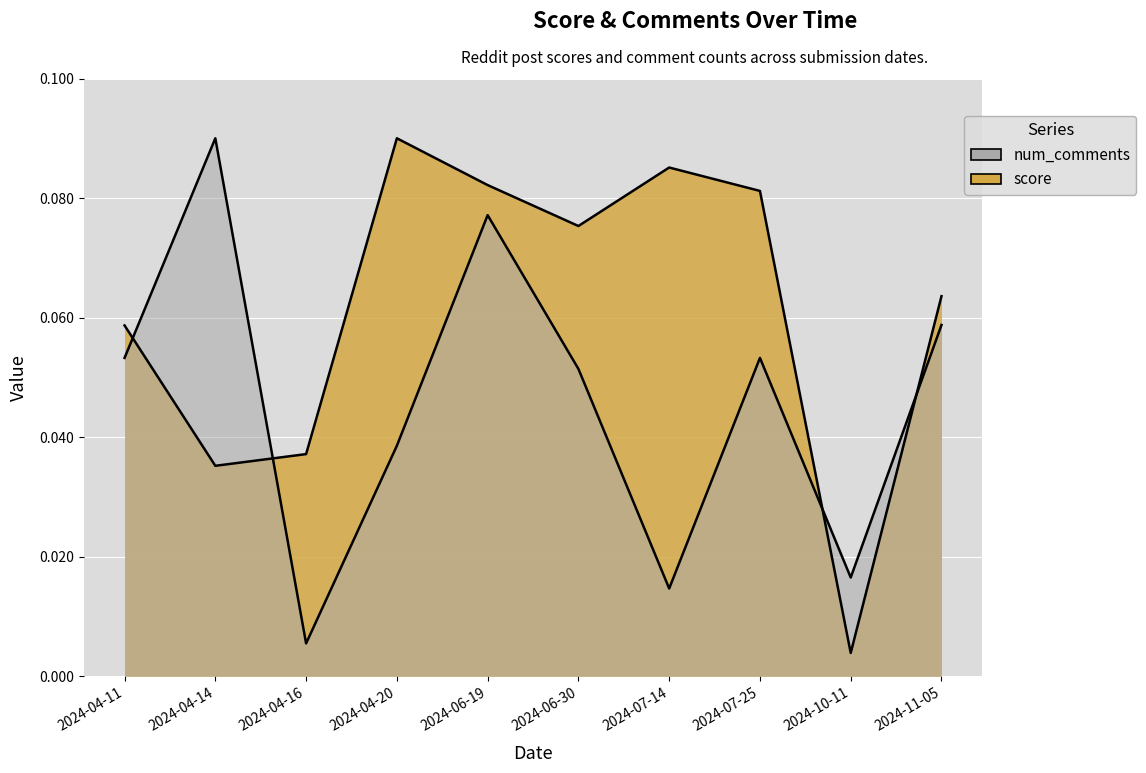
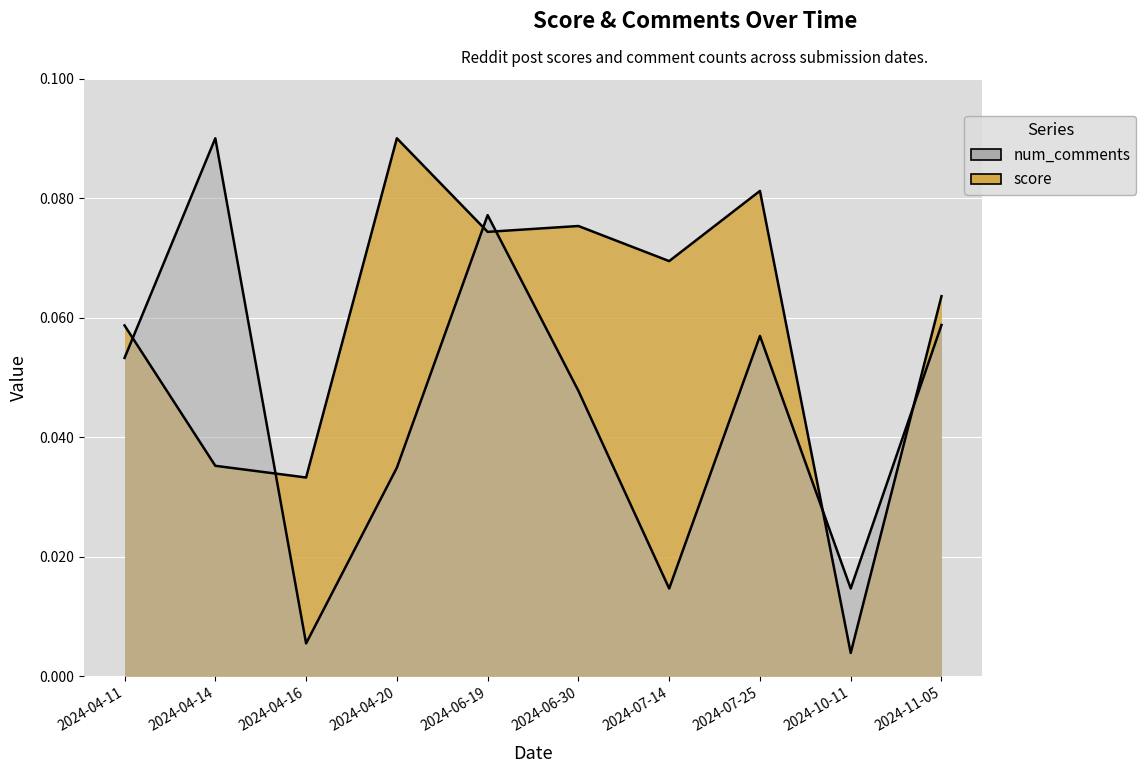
score, 2024-04-16: 0.037 -> 0.033
num_comments, 2024-04-20: 0.039 -> 0.035
score, 2024-06-19: 0.082 -> 0.074
num_comments, 2024-06-30: 0.051 -> 0.048
score, 2024-07-14: 0.085 -> 0.069
num_comments, 2024-07-25: 0.053 -> 0.057
num_comments, 2024-10-11: 0.017 -> 0.015
